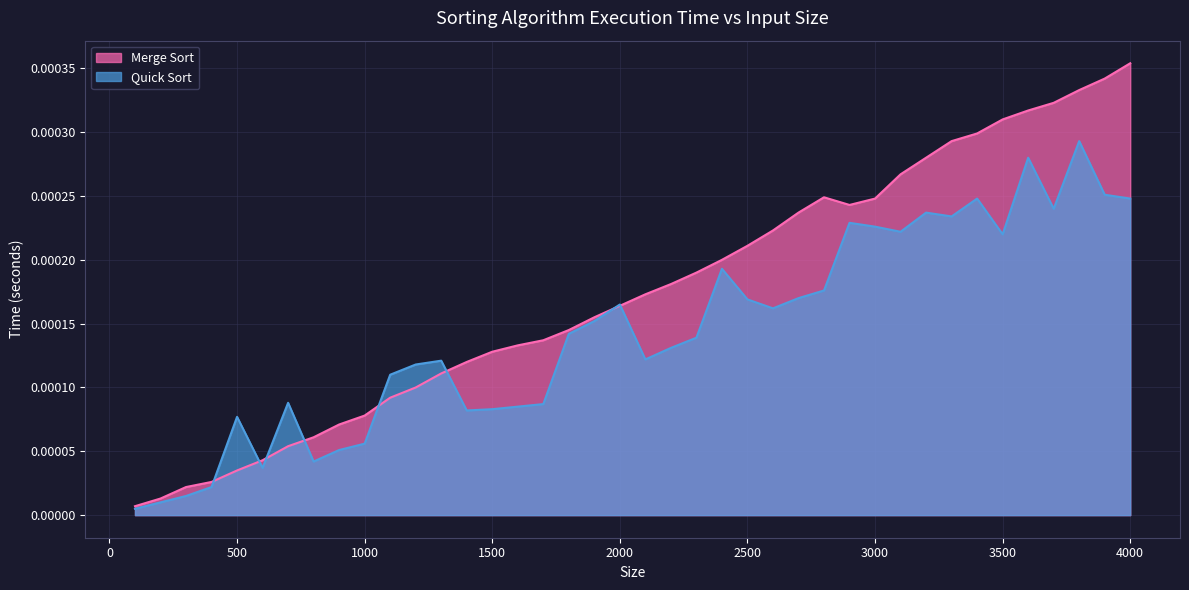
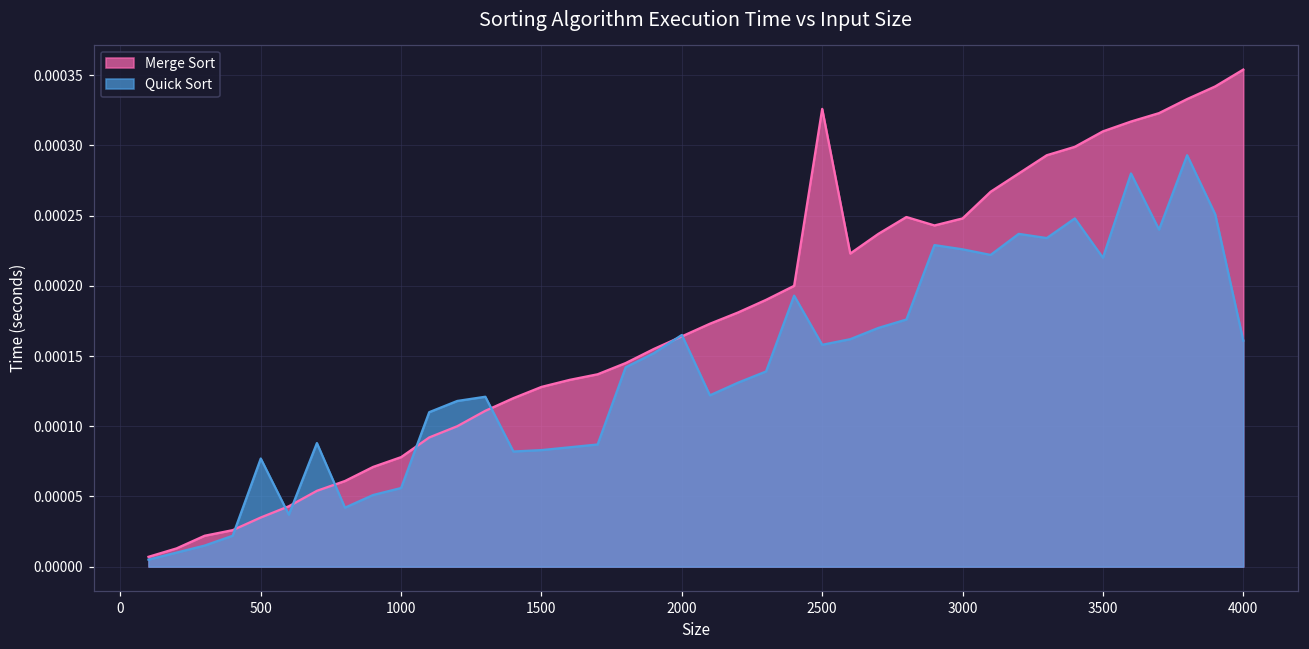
Merge Sort, 2500: 0.000211 -> 0.000326
Quick Sort, 2500: 0.000169 -> 0.000158
Quick Sort, 4000: 0.000248 -> 0.000161
